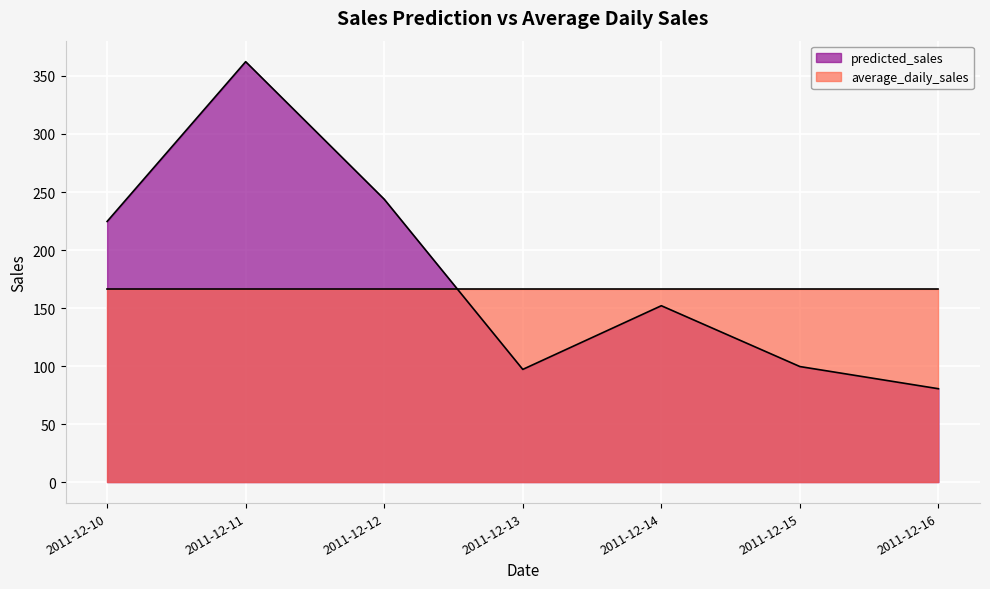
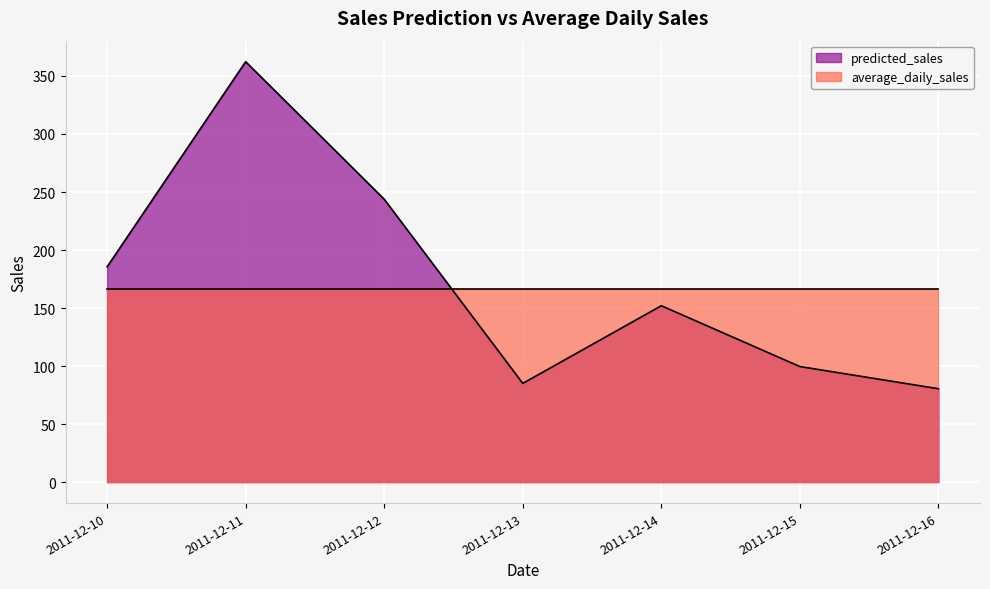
predicted_sales, 2011-12-10: 225 -> 185
predicted_sales, 2011-12-13: 97 -> 85
